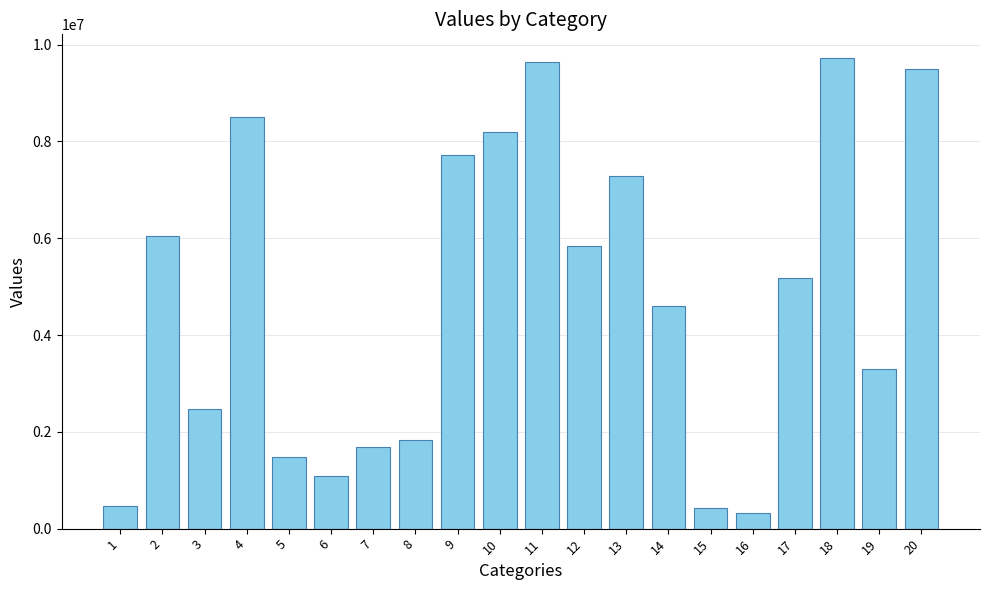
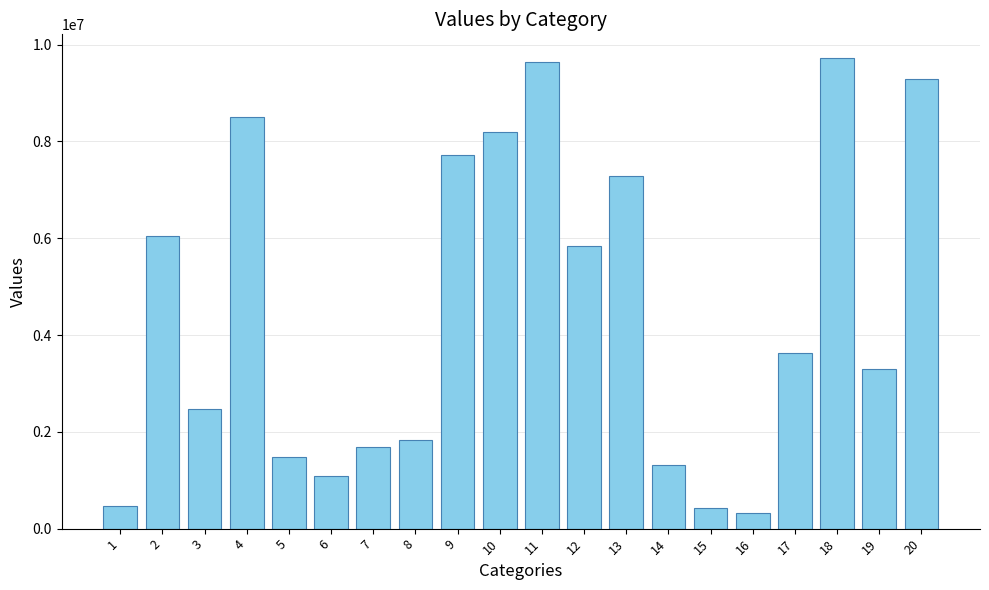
14: 4600000 -> 1300000
17: 5200000 -> 3600000
20: 9500000 -> 9300000
